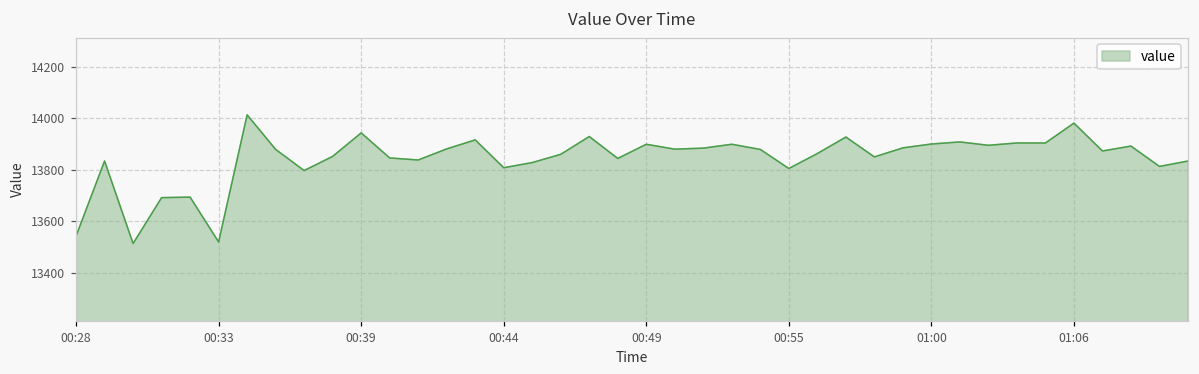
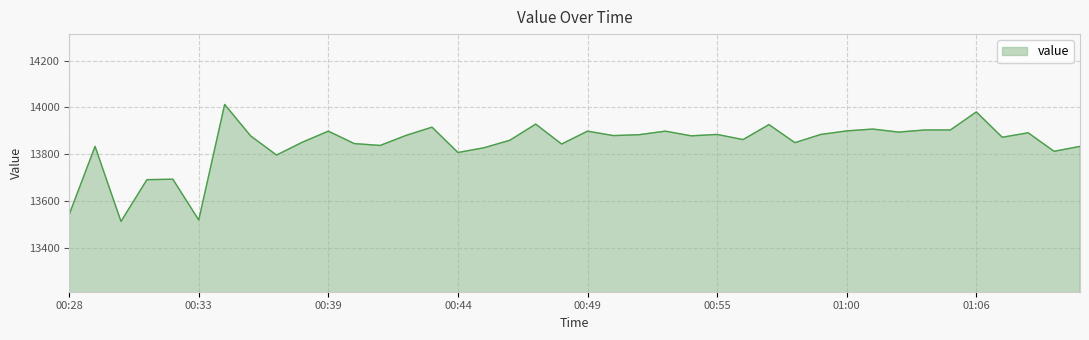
00:39: 13940 -> 13900
00:55: 13810 -> 13890
